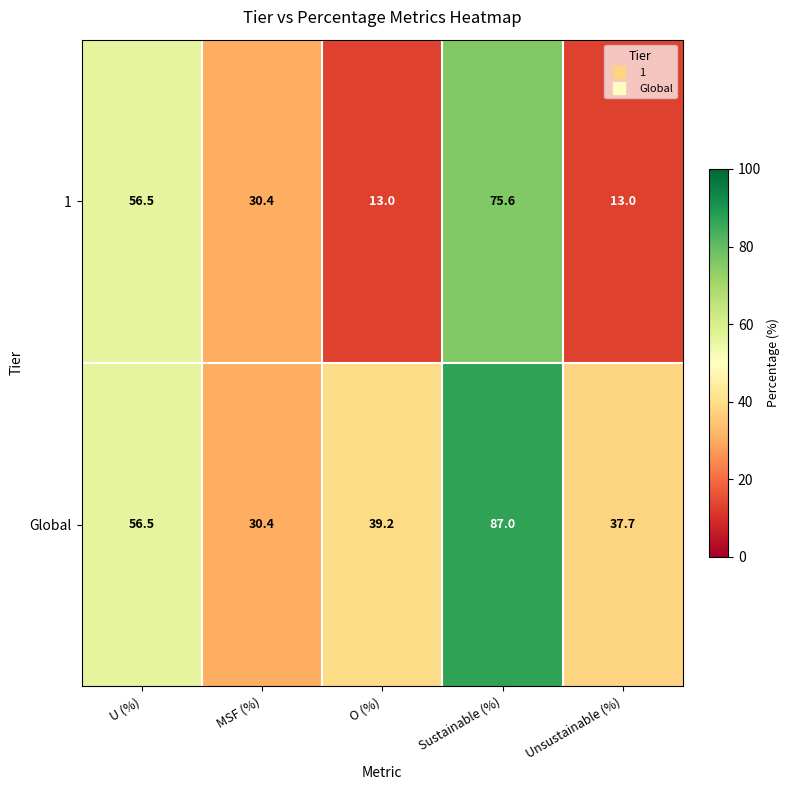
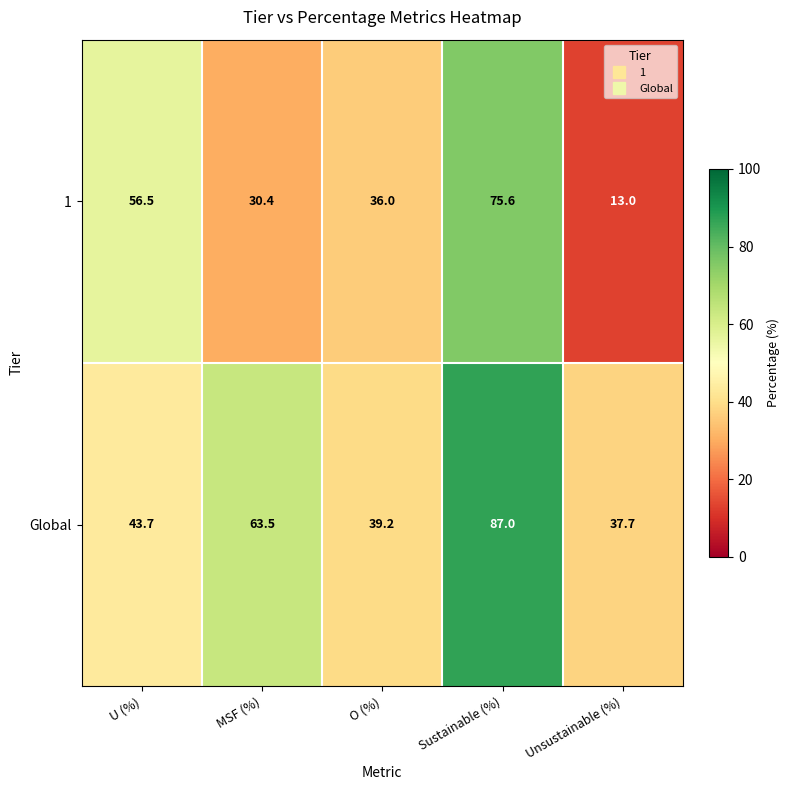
1, O (%): 13.0 -> 36.0
Global, U (%): 56.5 -> 43.7
Global, MSF (%): 30.4 -> 63.5
